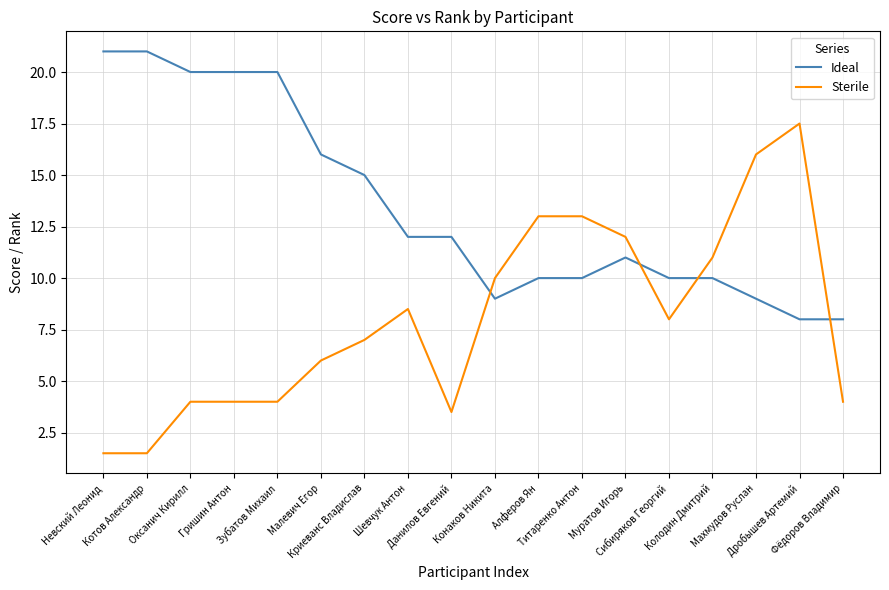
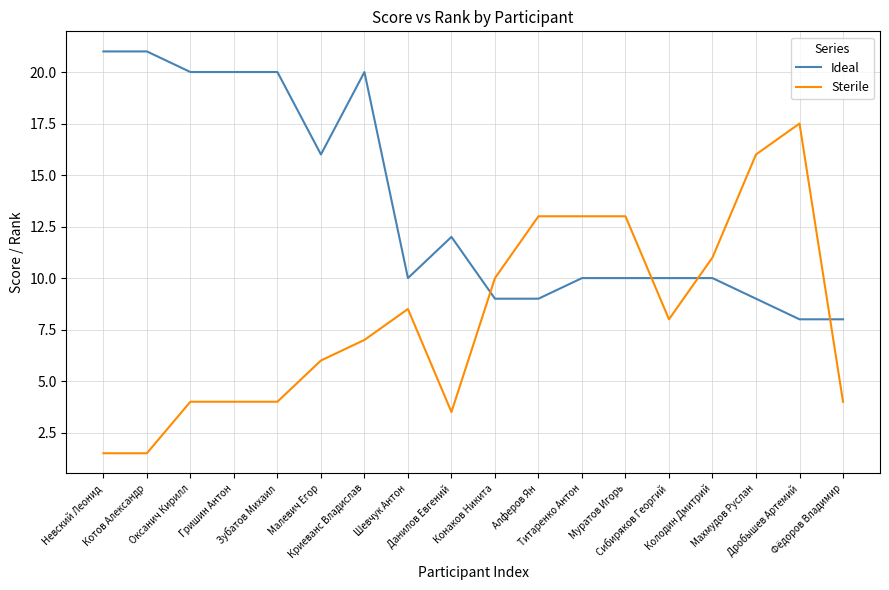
Ideal, Криеванс Владислав: 15 -> 20
Ideal, Шевчук Антон: 12 -> 10
Ideal, Алферов Ян: 10 -> 9
Ideal, Муратов Игорь: 11 -> 10
Sterile, Муратов Игорь: 12 -> 13
